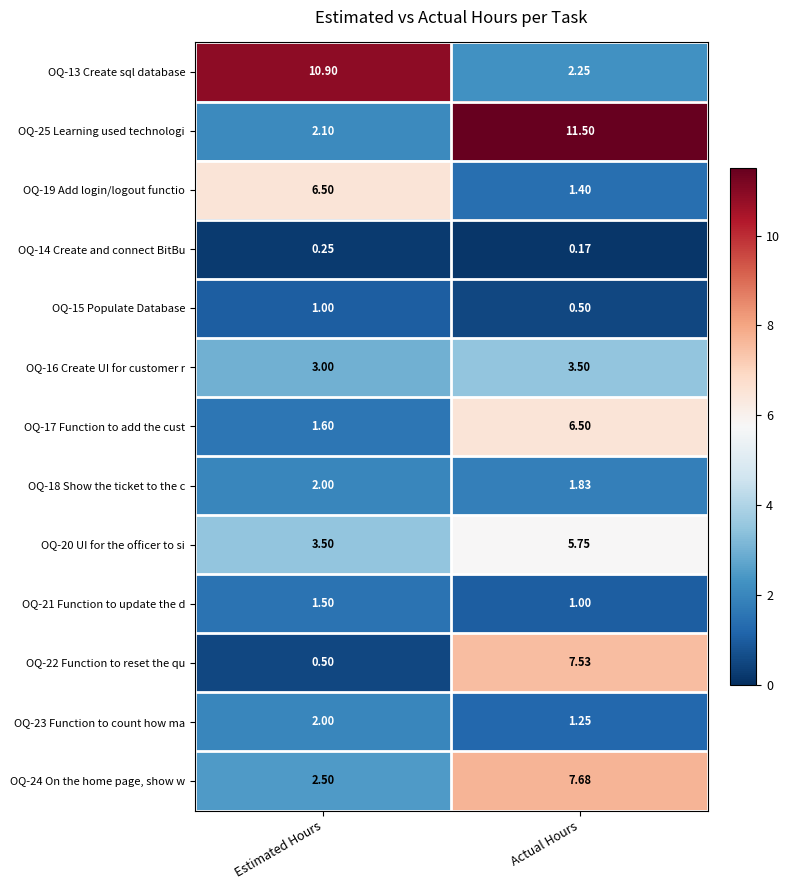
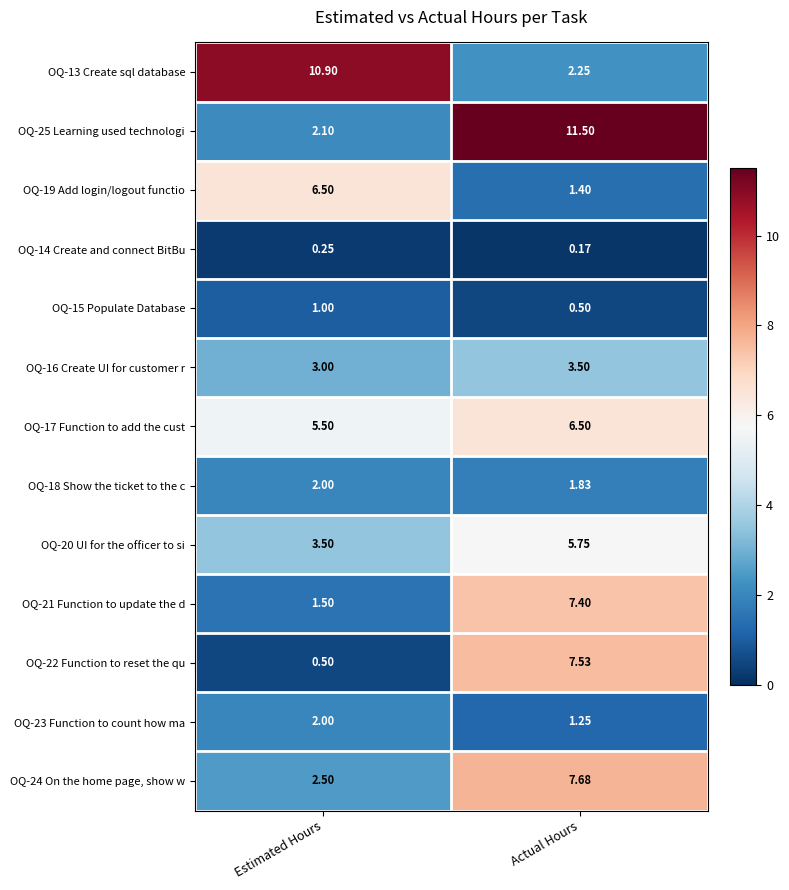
OQ-17 Function to add the cust, Estimated Hours: 1.60 -> 5.50
OQ-21 Function to update the d, Actual Hours: 1.00 -> 7.40
